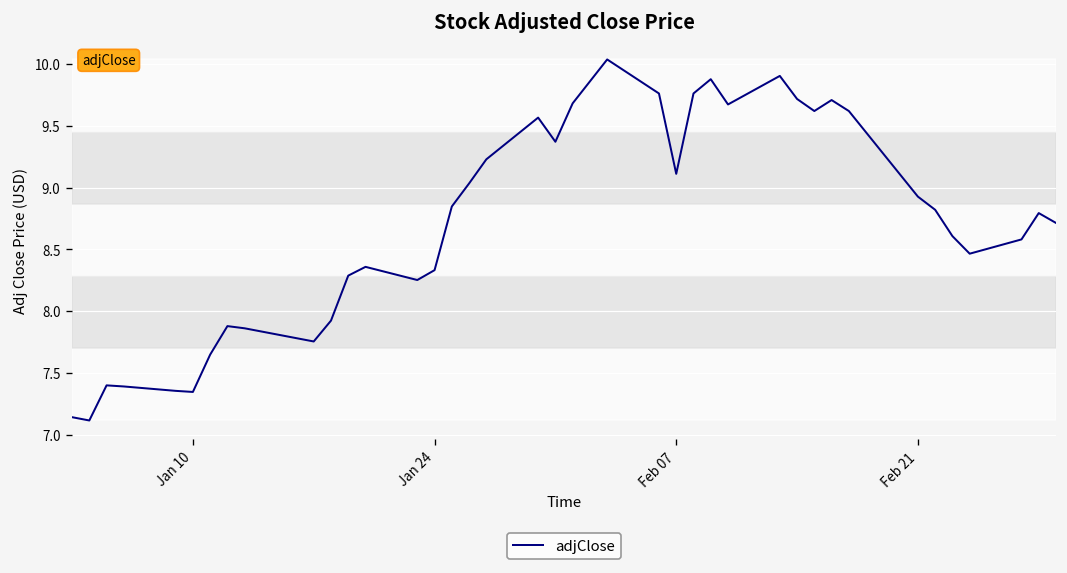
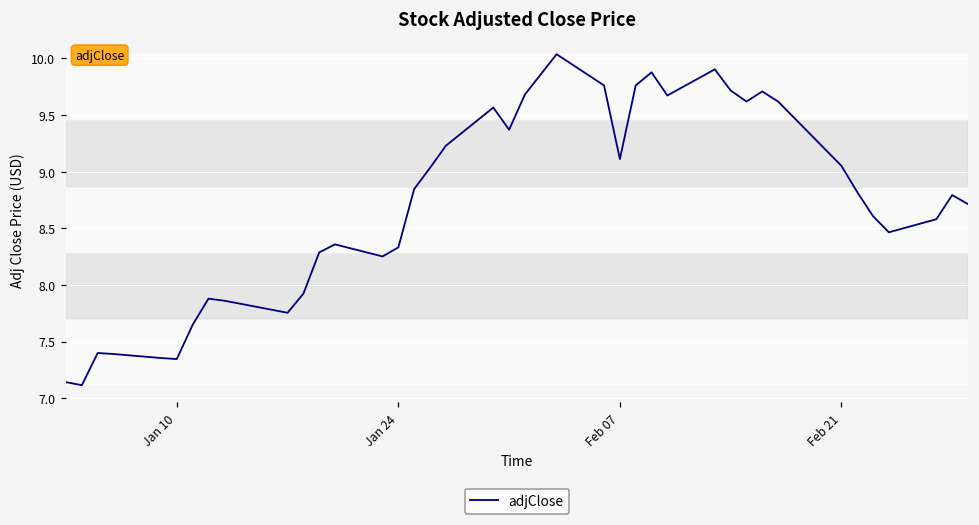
Feb 21: 8.93 -> 9.05
